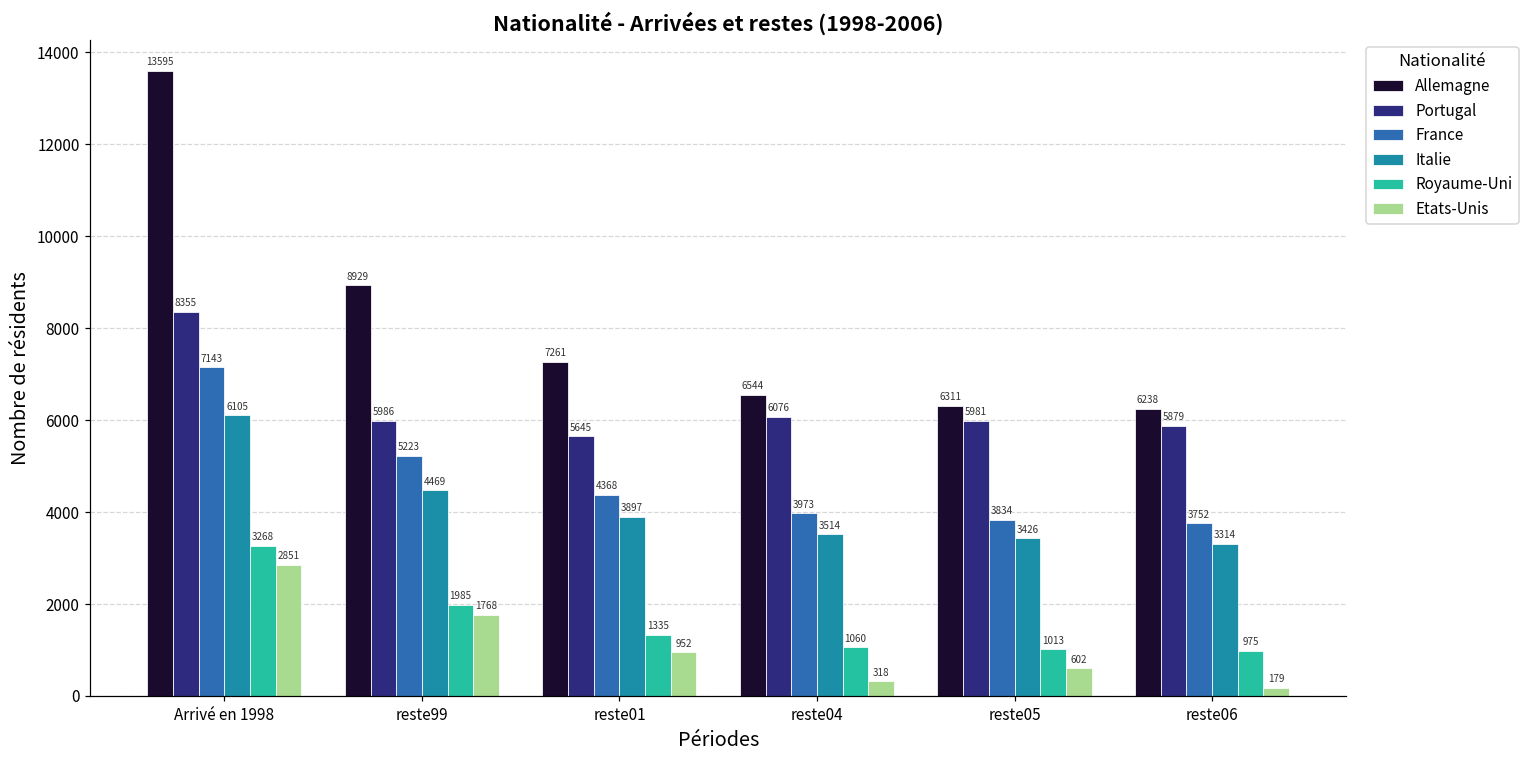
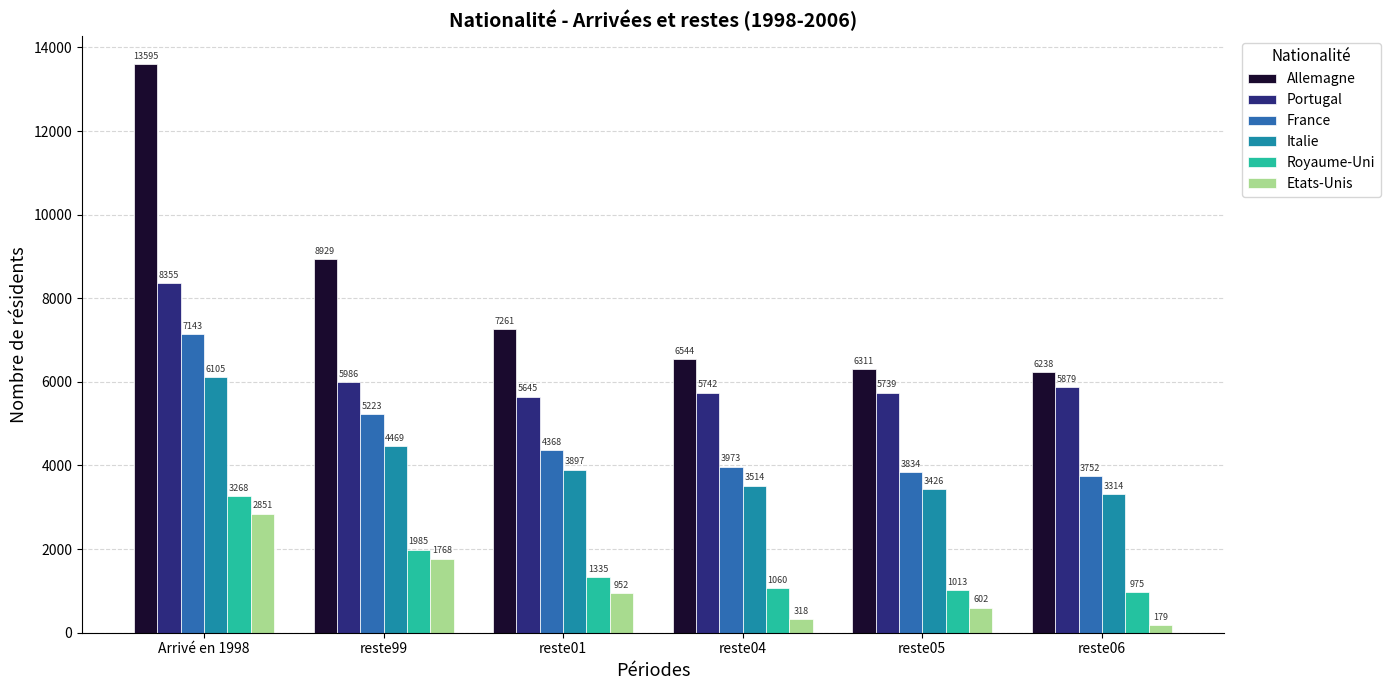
Portugal, reste04: 6076 -> 5742
Portugal, reste05: 5981 -> 5739
